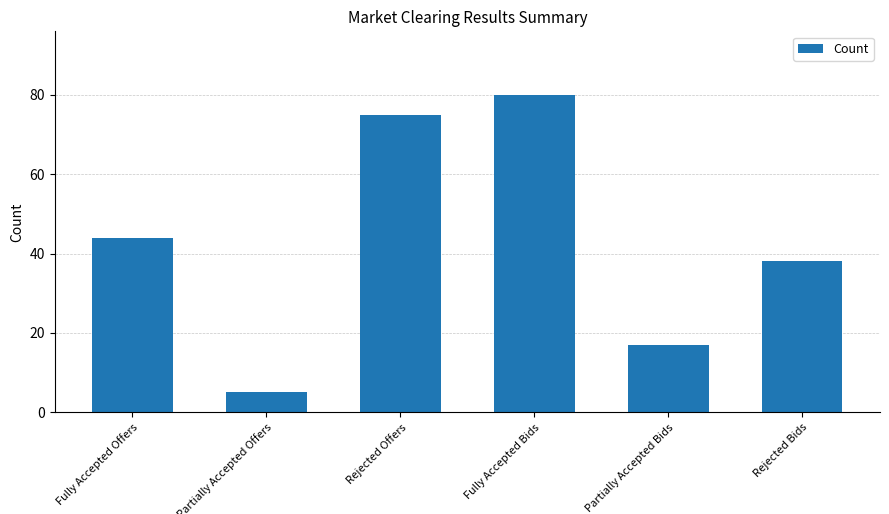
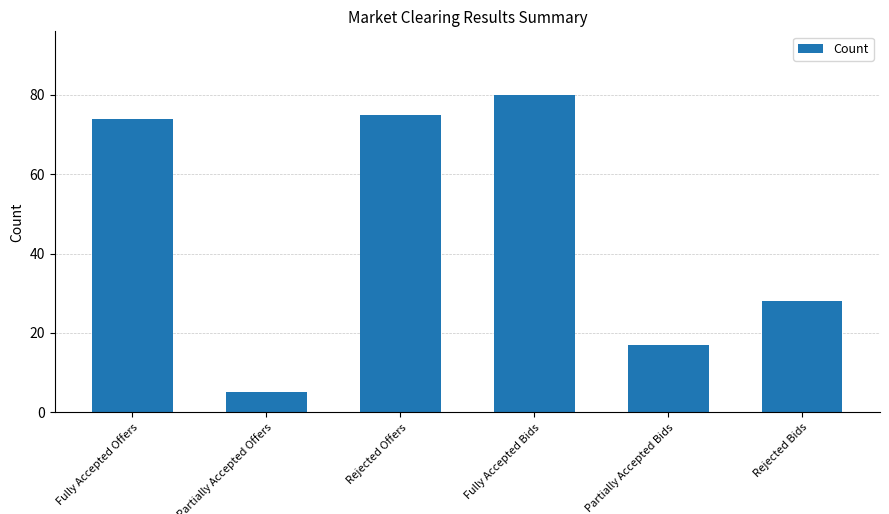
Fully Accepted Offers: 44 -> 74
Rejected Bids: 38 -> 28
